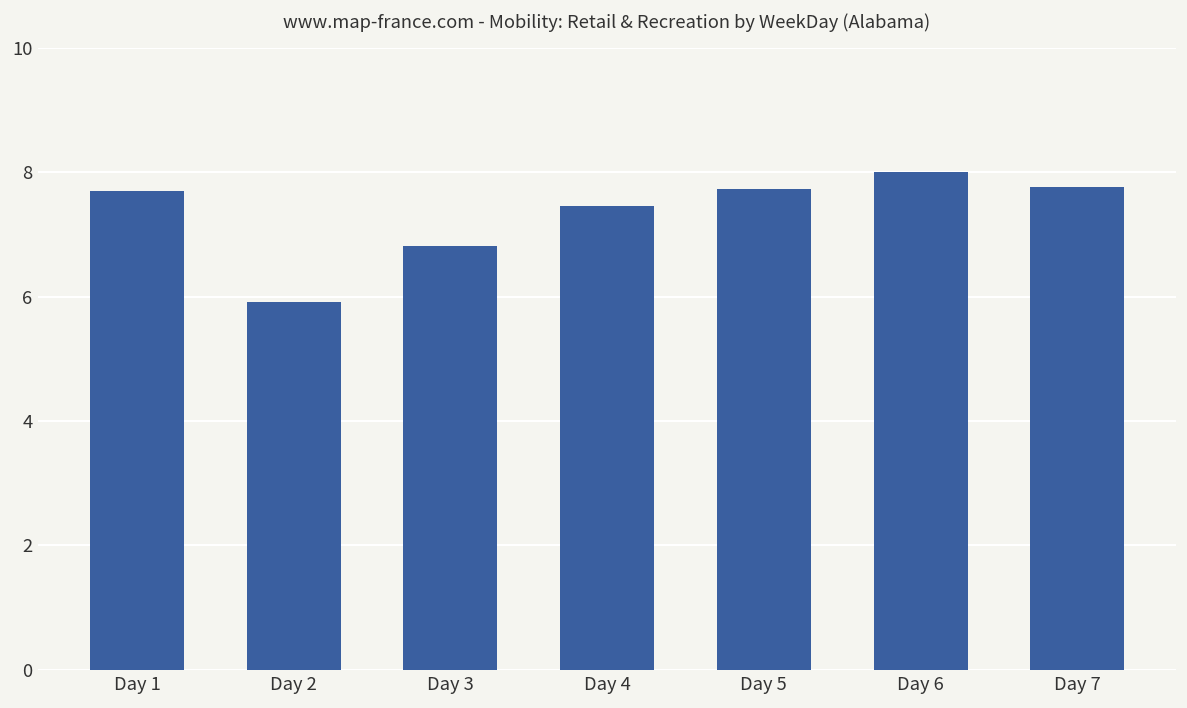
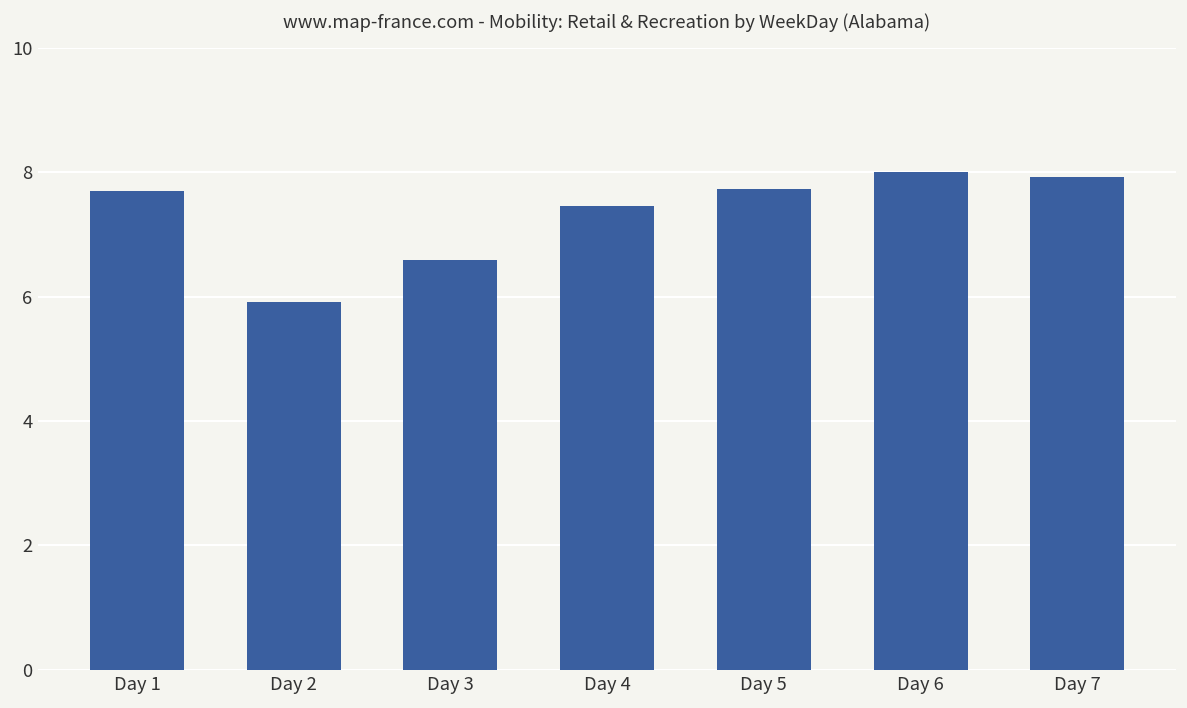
Day 3: 6.8 -> 6.6
Day 7: 7.7 -> 7.9
